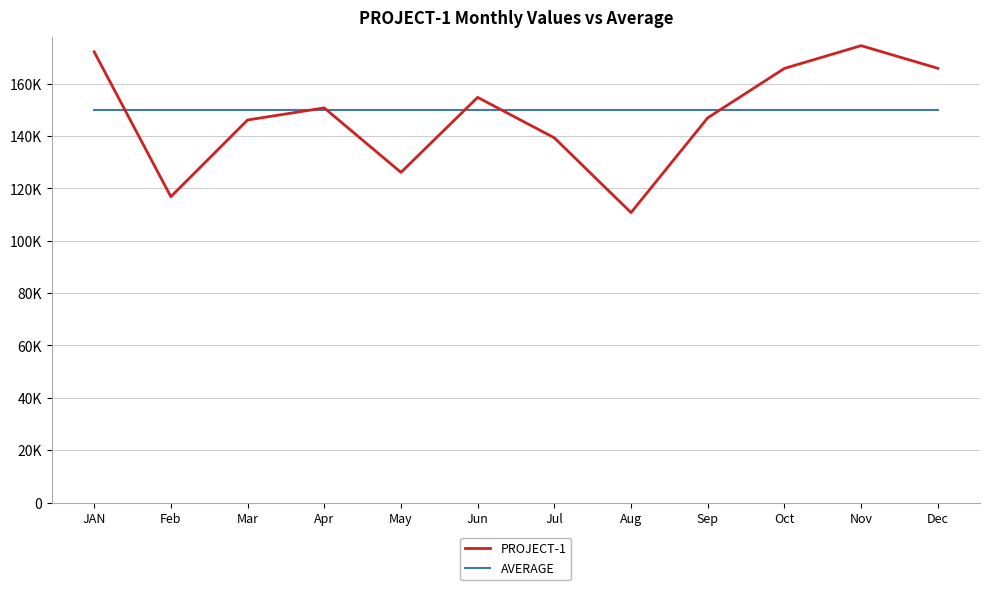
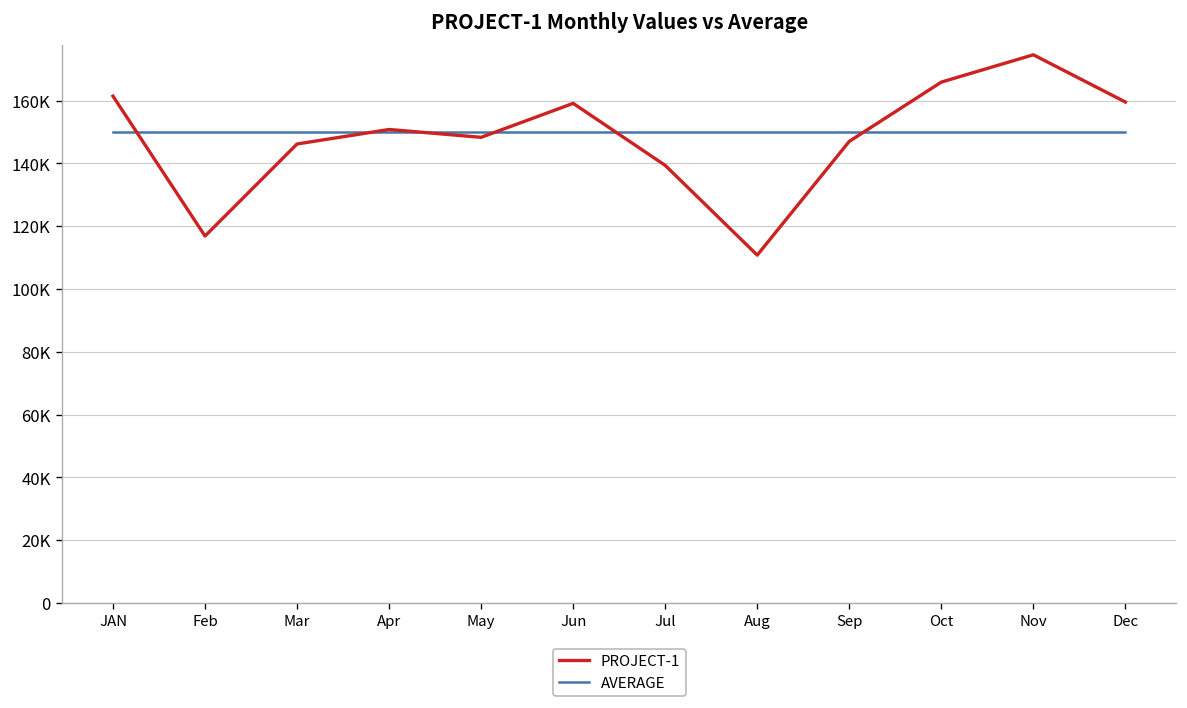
PROJECT-1, JAN: 172000 -> 161000
PROJECT-1, May: 126000 -> 148000
PROJECT-1, Jun: 155000 -> 159000
PROJECT-1, Dec: 166000 -> 160000
